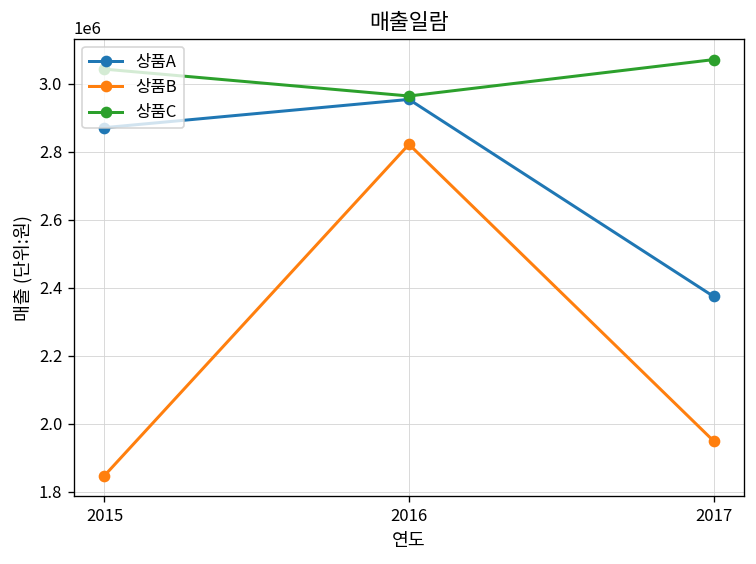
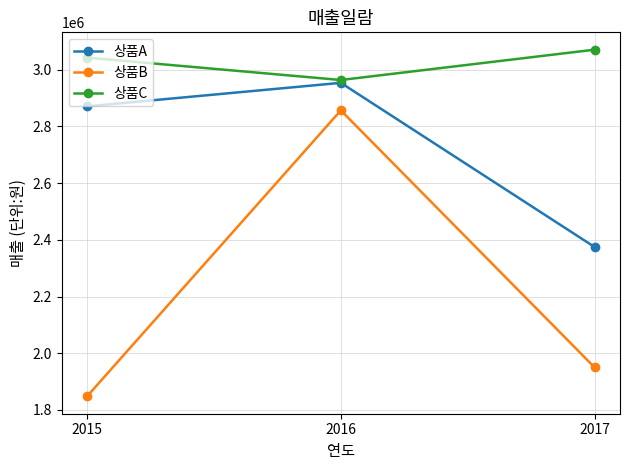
상품B, 2016: 2820000 -> 2860000
